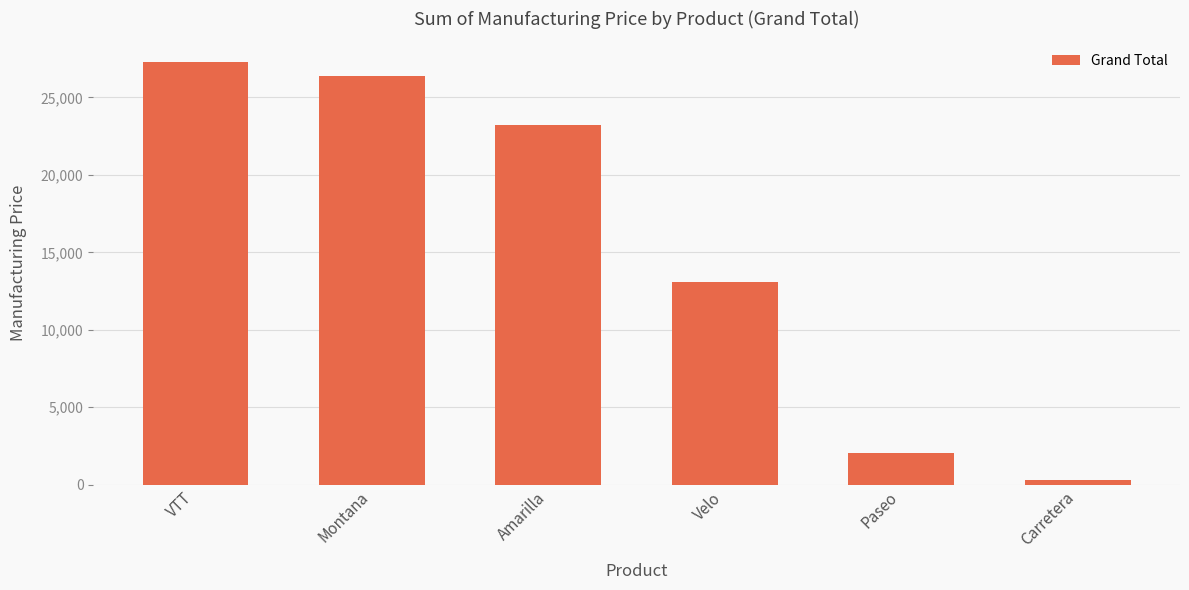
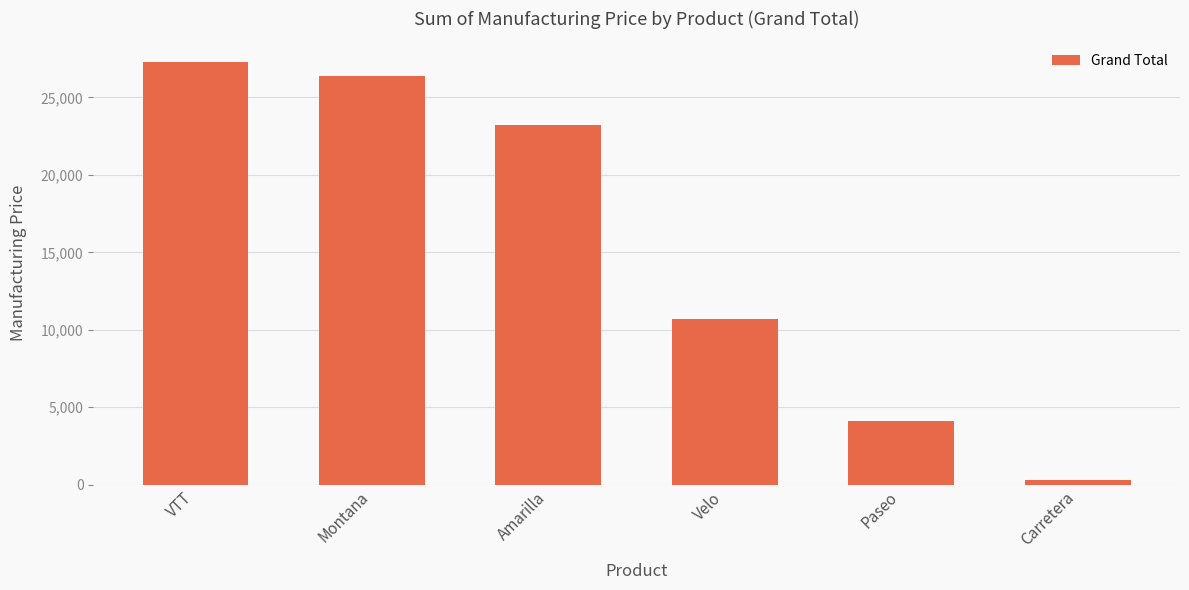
Velo: 13,100 -> 10,700
Paseo: 2,000 -> 4,100
